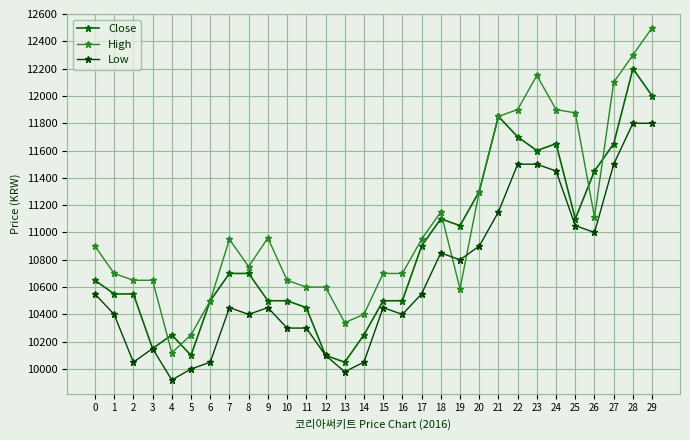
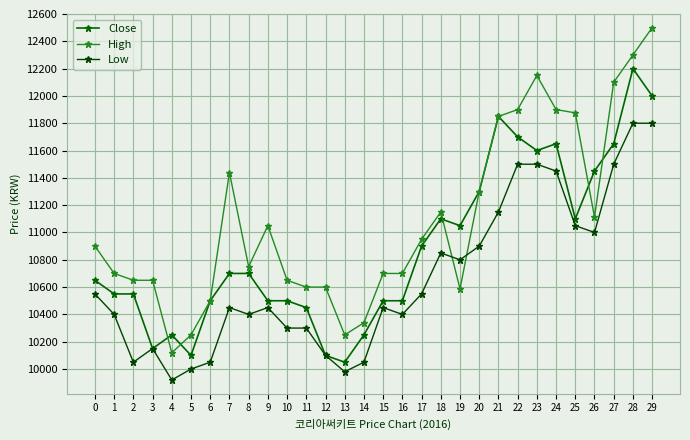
High, 7: 10950 -> 11440
High, 9: 10960 -> 11050
High, 13: 10340 -> 10250
High, 14: 10400 -> 10340
